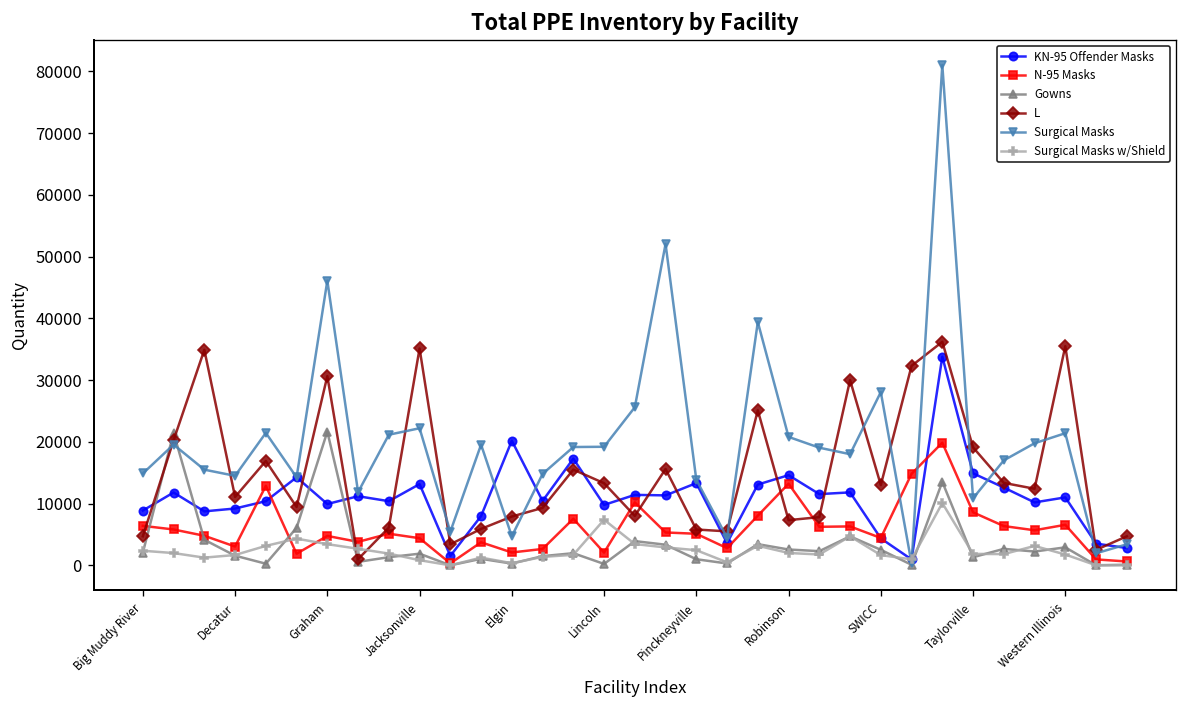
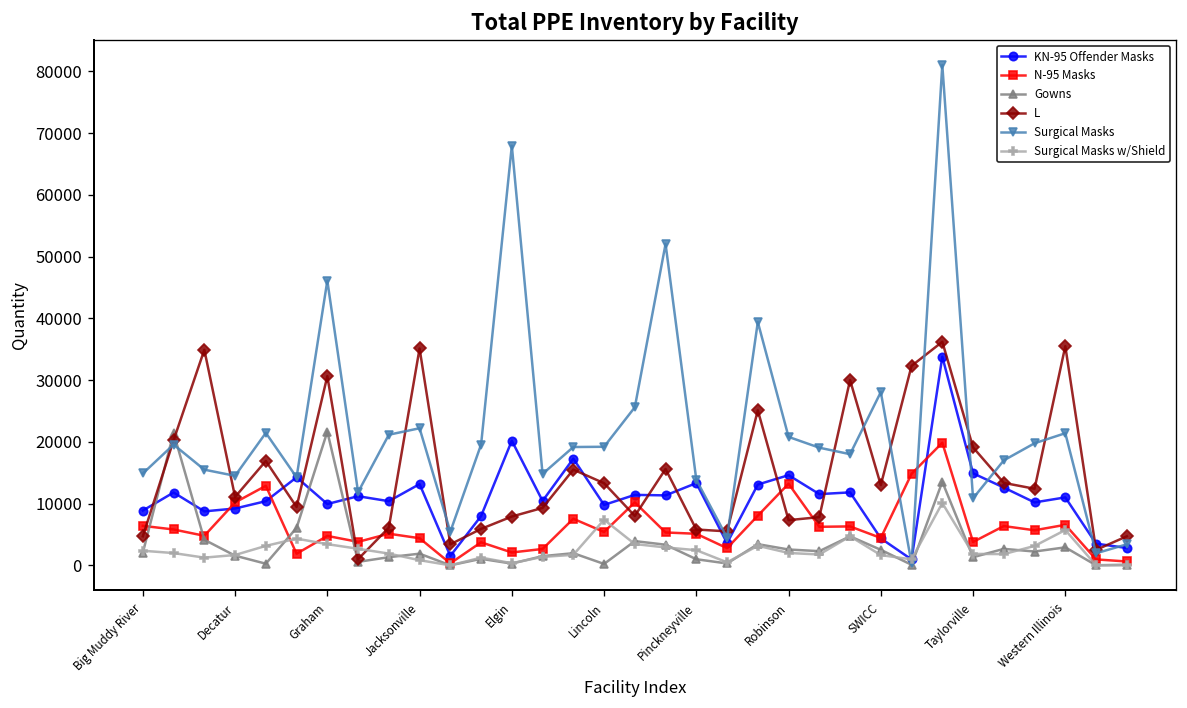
N-95 Masks, Decatur: 3000 -> 10000
Surgical Masks, Elgin: 5000 -> 68000
N-95 Masks, Lincoln: 2000 -> 5000
N-95 Masks, Taylorville: 9000 -> 4000
Surgical Masks w/Shield, Western Illinois: 2000 -> 6000
